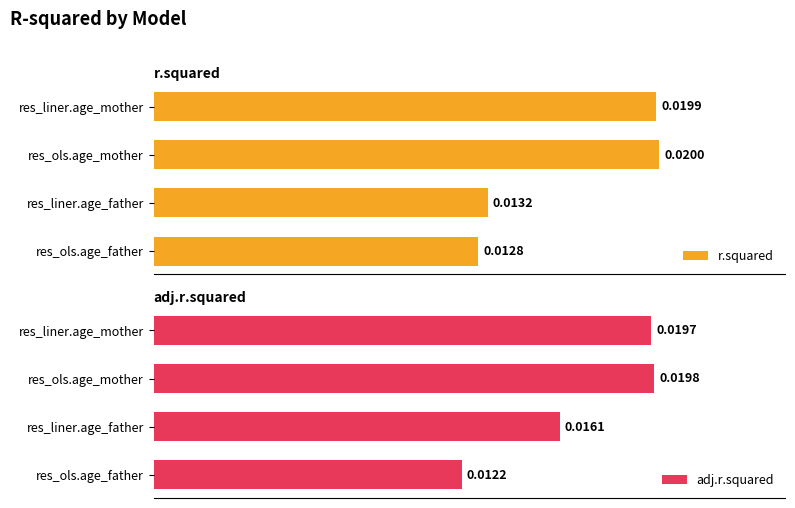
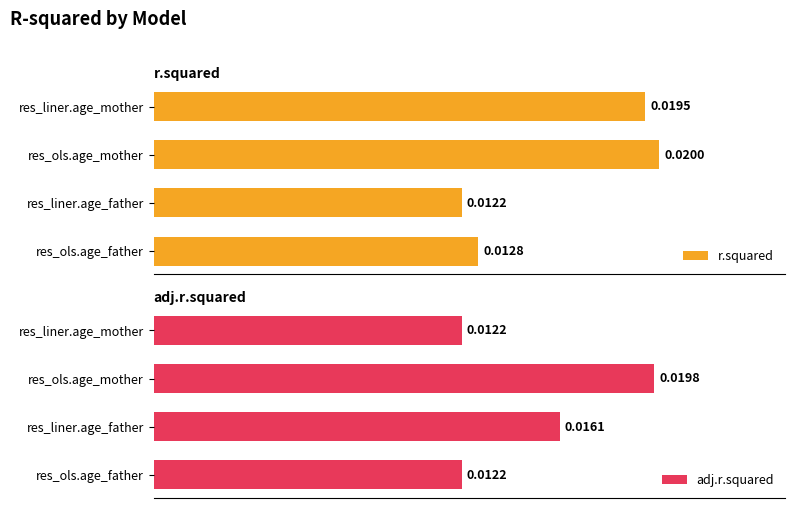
r.squared, res_liner.age_mother: 0.0199 -> 0.0195
r.squared, res_liner.age_father: 0.0132 -> 0.0122
adj.r.squared, res_liner.age_mother: 0.0197 -> 0.0122
